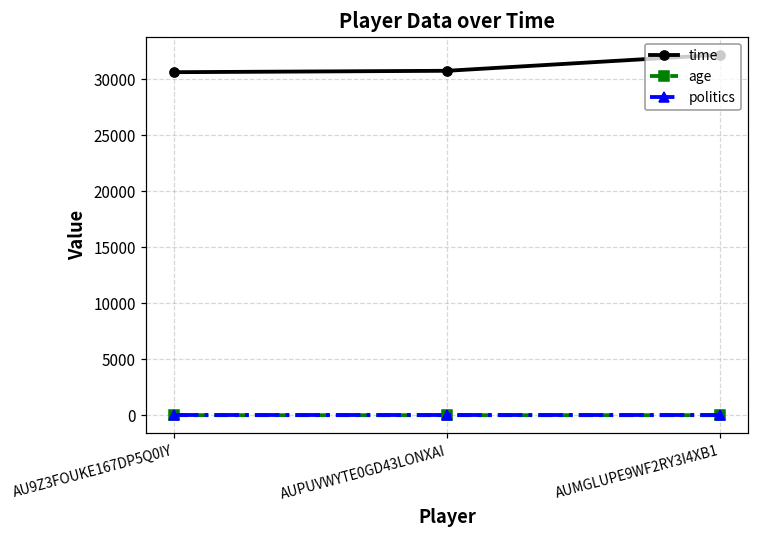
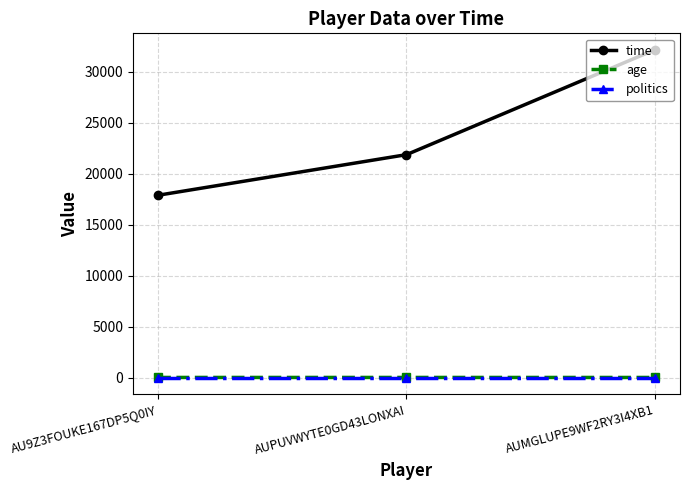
time, AU9Z3FOUKE167DP5Q0IY: 30600 -> 17900
time, AUPUVWYTE0GD43LONXAI: 30700 -> 21900
